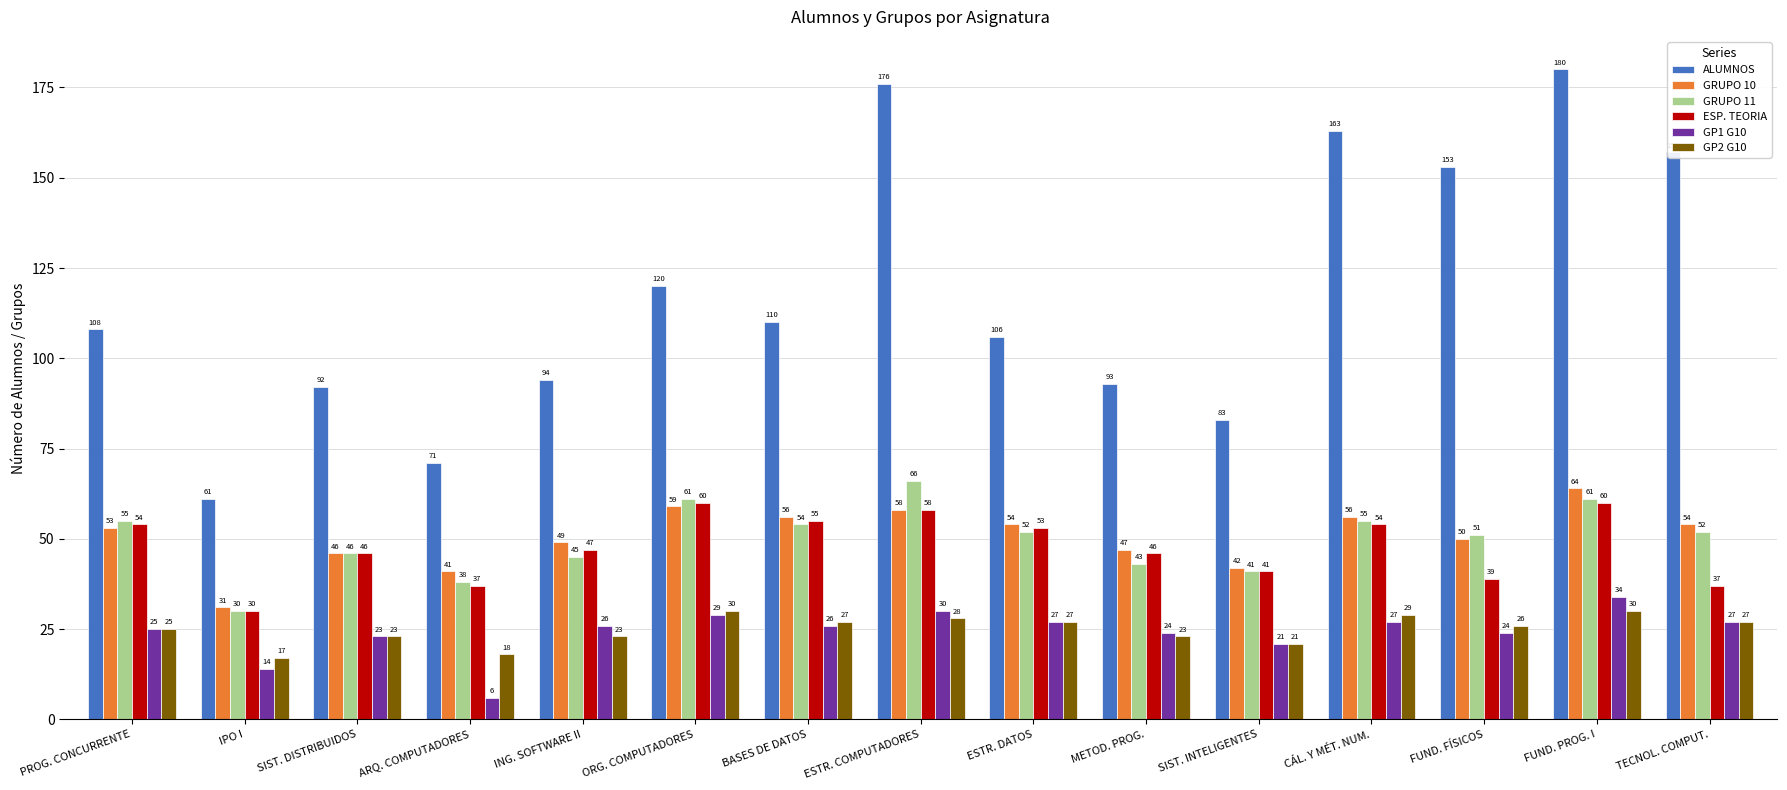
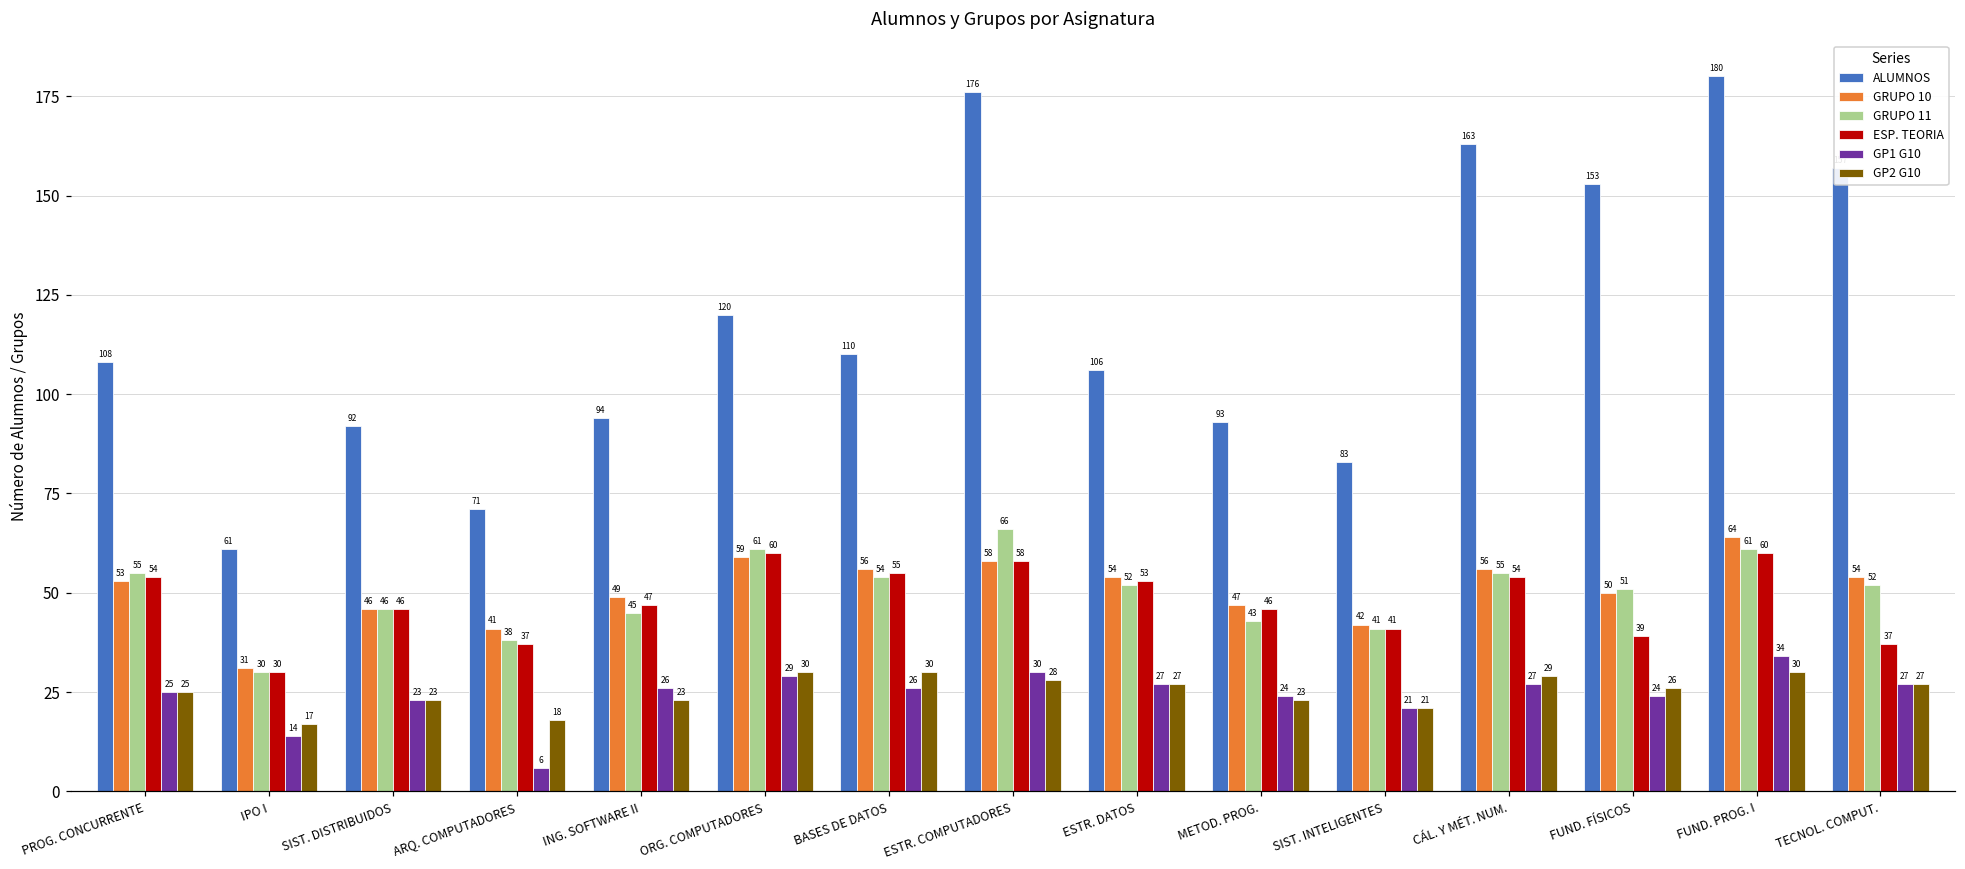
GP2 G10, BASES DE DATOS: 27 -> 30
